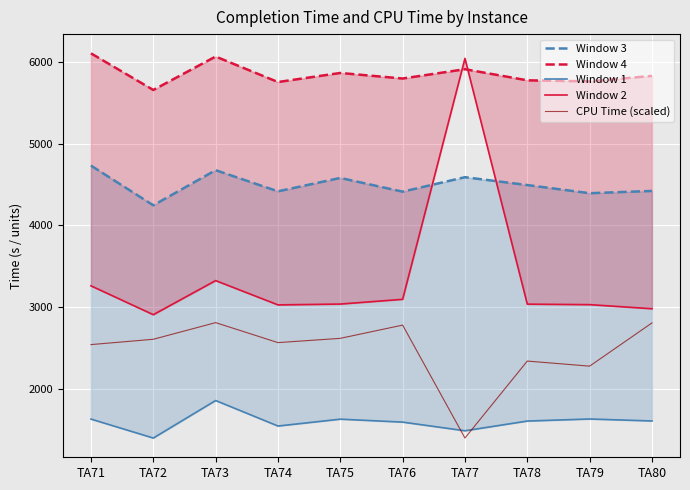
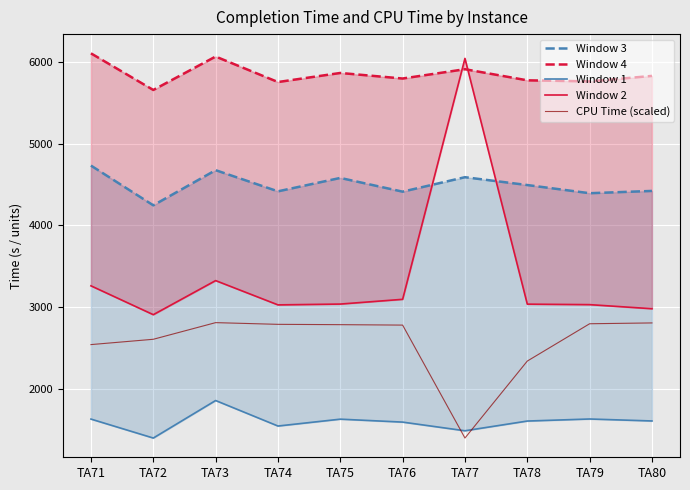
CPU Time (scaled), TA74: 2600 -> 2800
CPU Time (scaled), TA75: 2600 -> 2800
CPU Time (scaled), TA79: 2300 -> 2800
